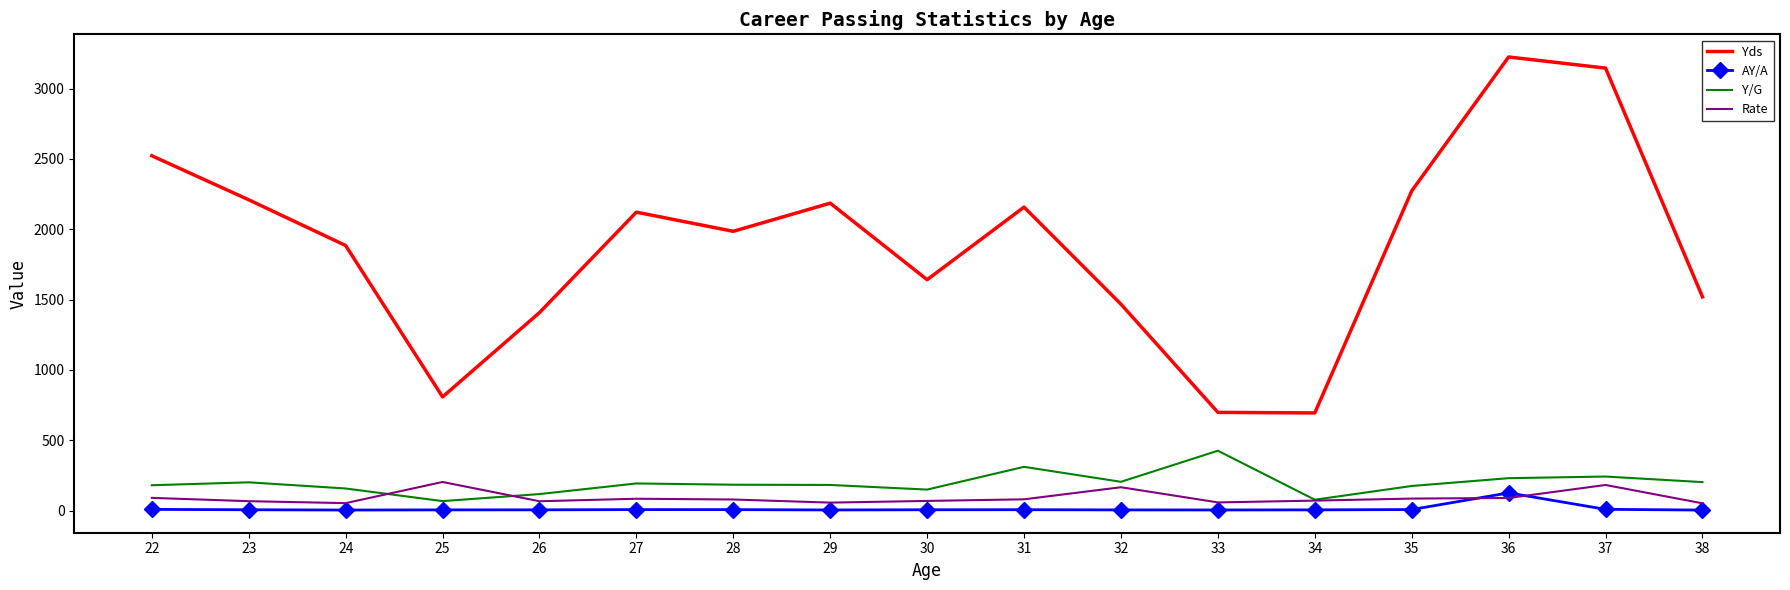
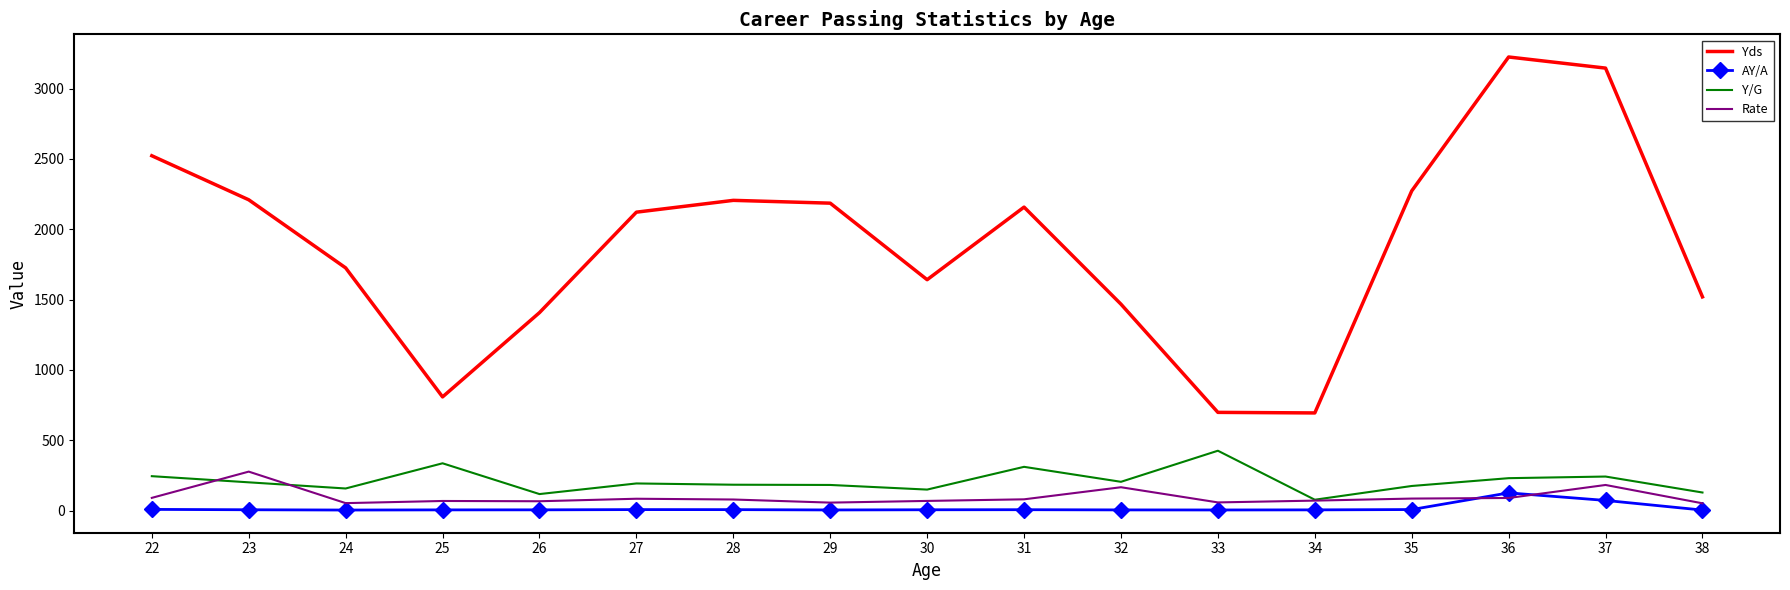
Y/G, 22: 180 -> 240
Rate, 23: 70 -> 280
Yds, 24: 1880 -> 1730
Y/G, 25: 70 -> 340
Rate, 25: 200 -> 70
Yds, 28: 1990 -> 2210
AY/A, 37: 10 -> 70
Y/G, 38: 200 -> 130
